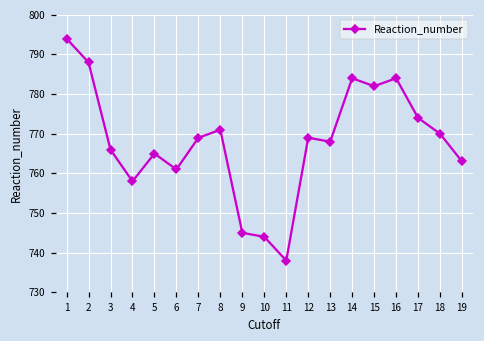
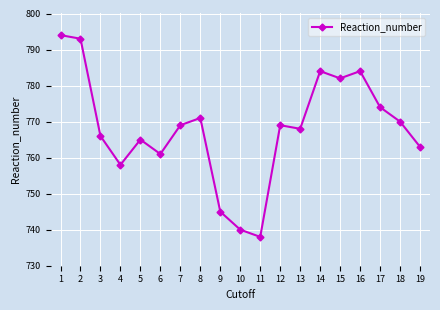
2: 788 -> 793
10: 744 -> 740
